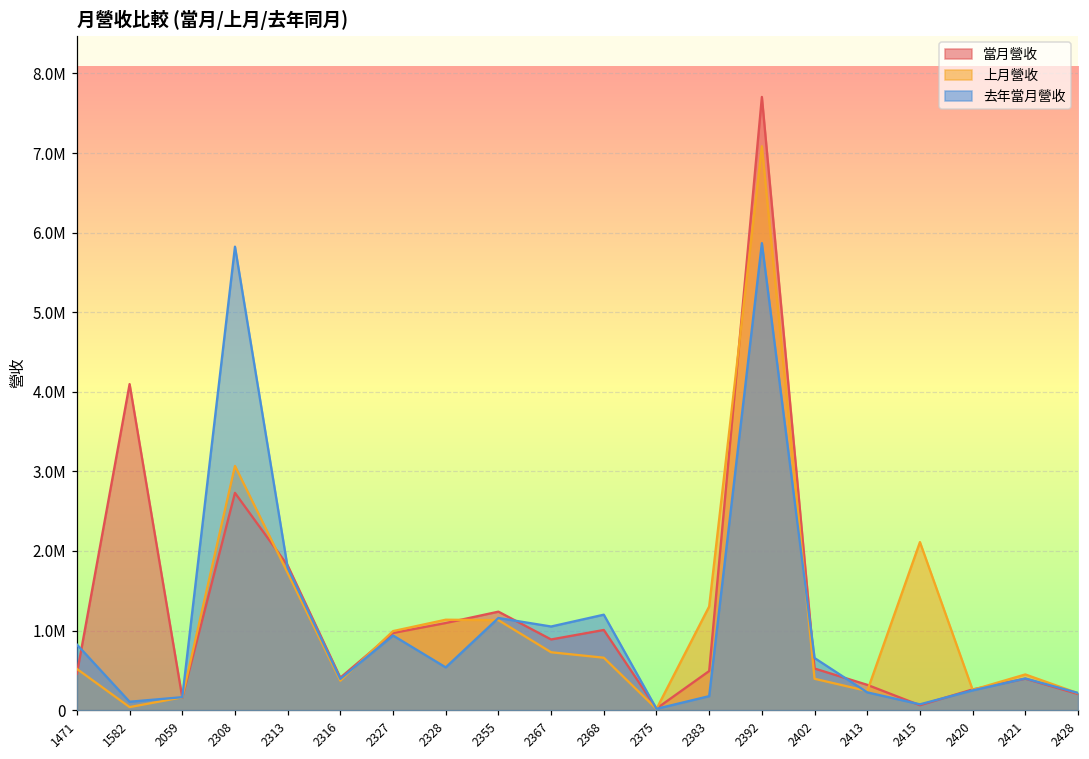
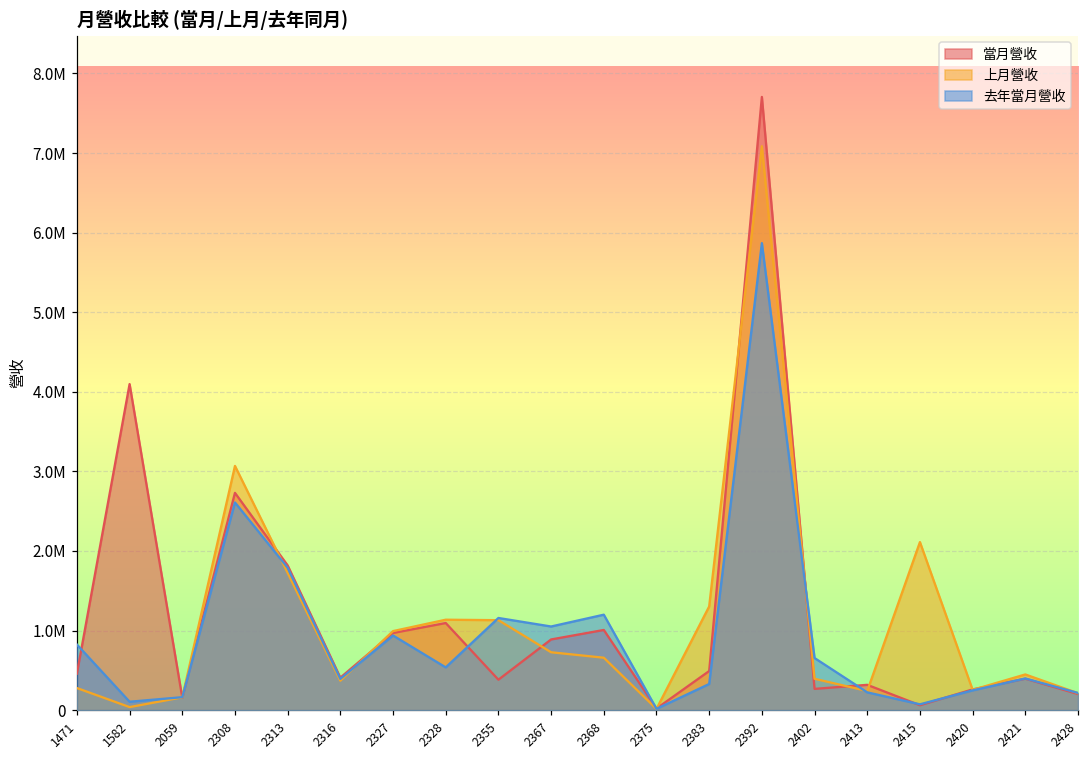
上月營收, 1471: 500000 -> 300000
去年當月營收, 2308: 5800000 -> 2600000
當月營收, 2355: 1200000 -> 400000
去年當月營收, 2383: 200000 -> 300000
當月營收, 2402: 500000 -> 300000
